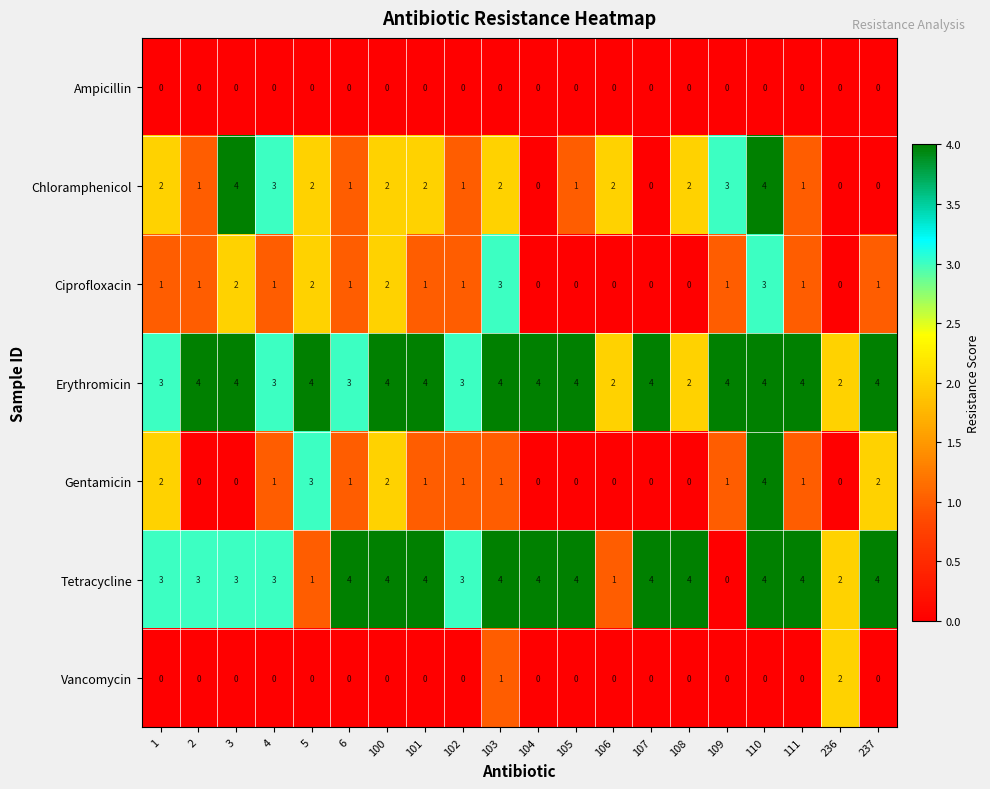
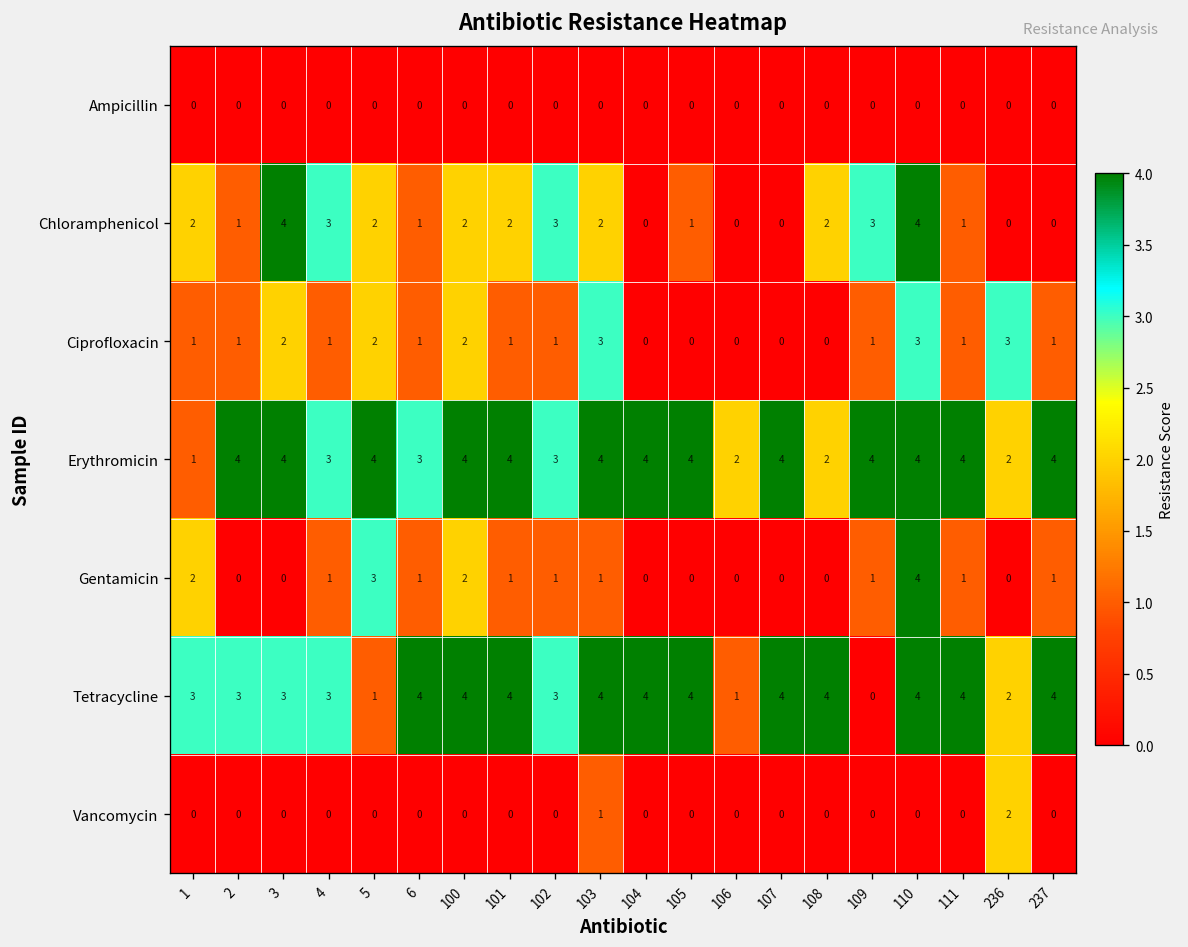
Chloramphenicol, 102: 1 -> 3
Chloramphenicol, 106: 2 -> 0
Ciprofloxacin, 236: 0 -> 3
Erythromicin, 1: 3 -> 1
Gentamicin, 237: 2 -> 1
